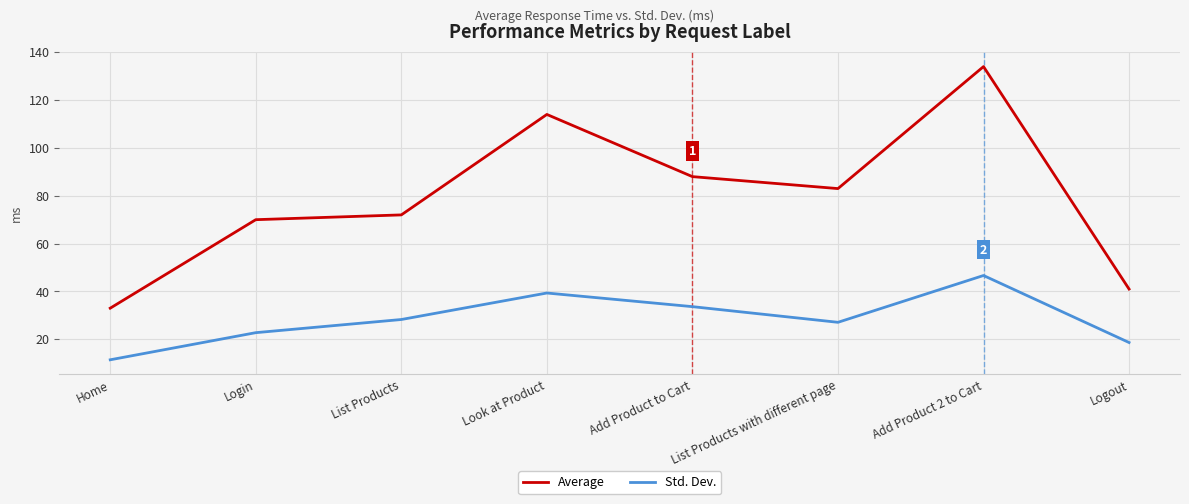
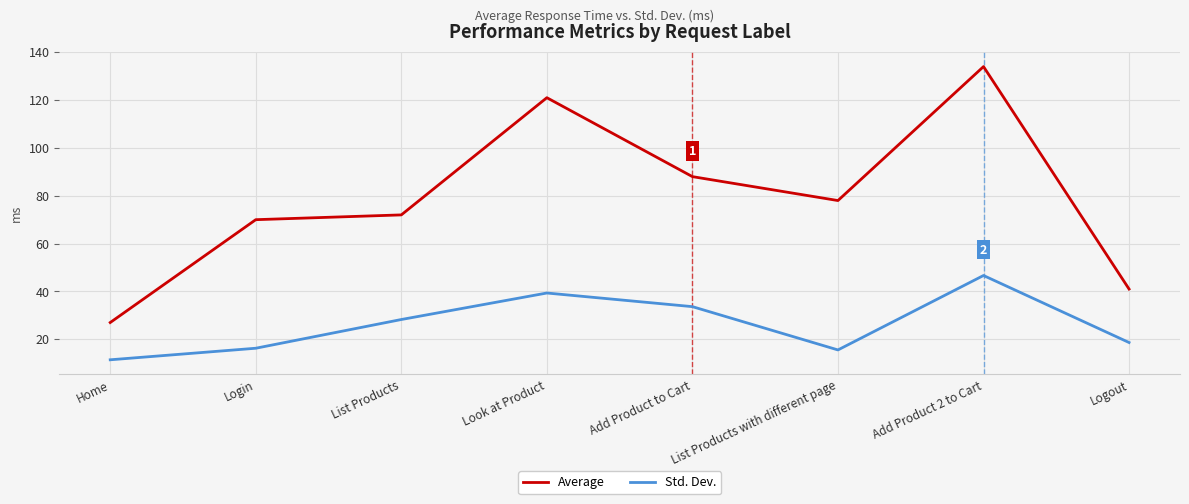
Average, Home: 33 -> 27
Std. Dev., Login: 23 -> 16
Average, Look at Product: 114 -> 121
Average, List Products with different page: 83 -> 78
Std. Dev., List Products with different page: 27 -> 16
